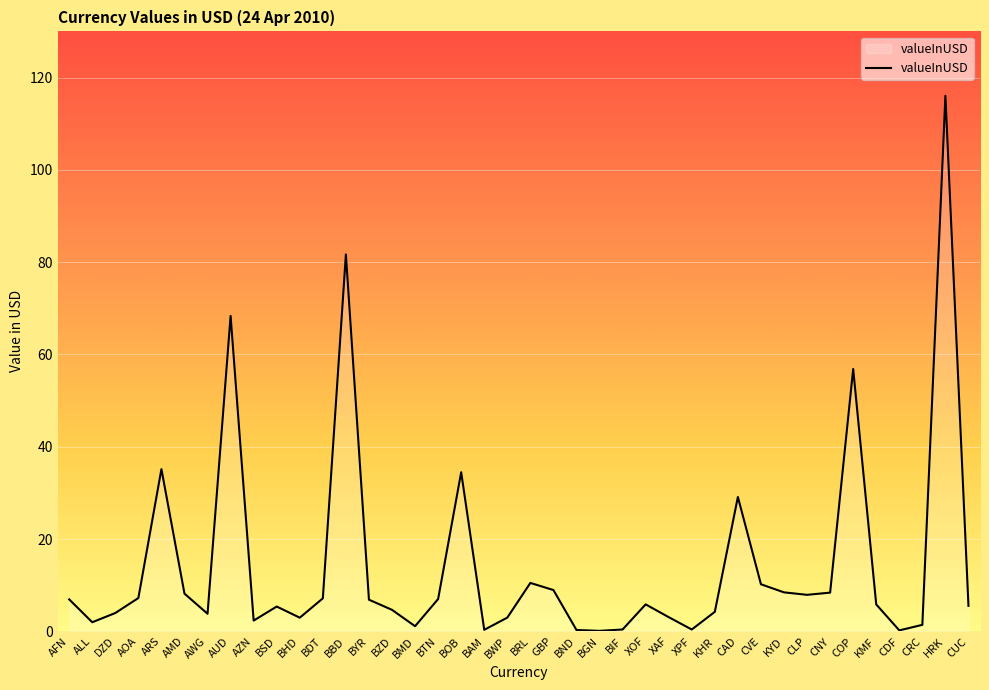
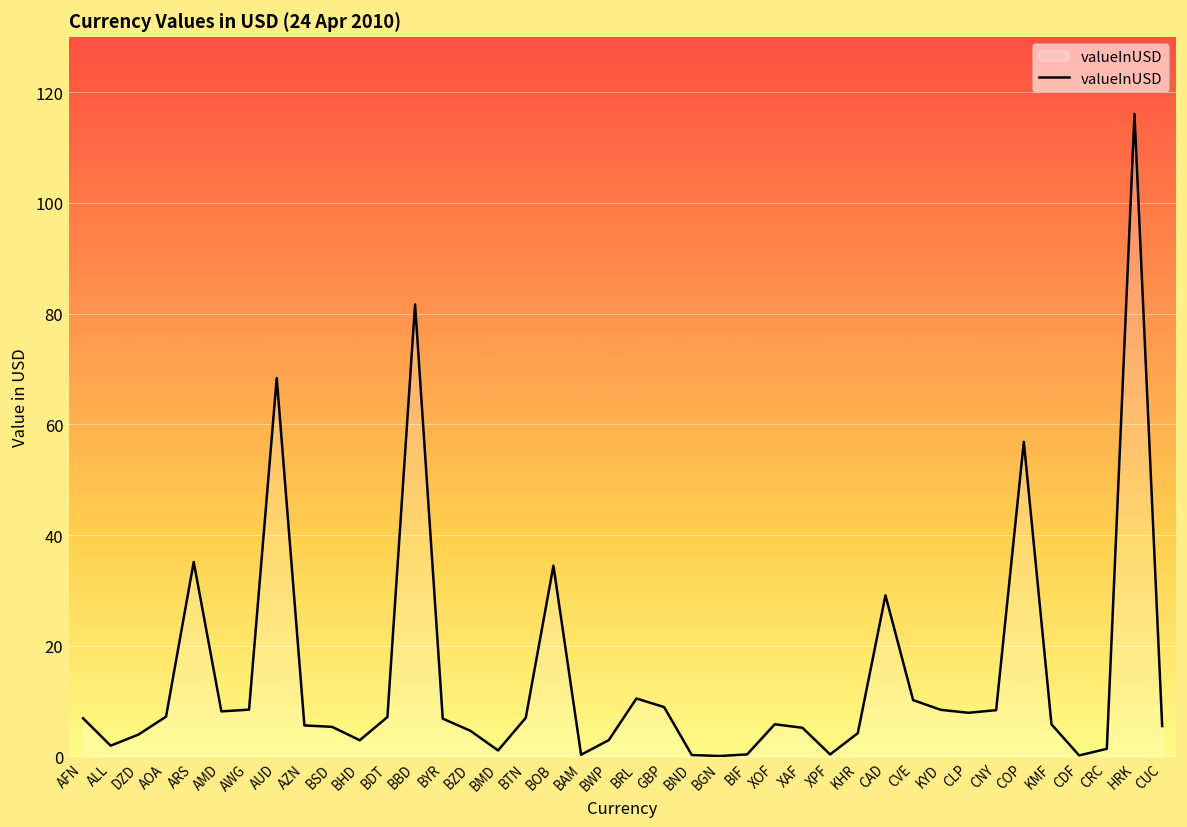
AWG: 4 -> 8
AZN: 2 -> 6
XAF: 3 -> 5
